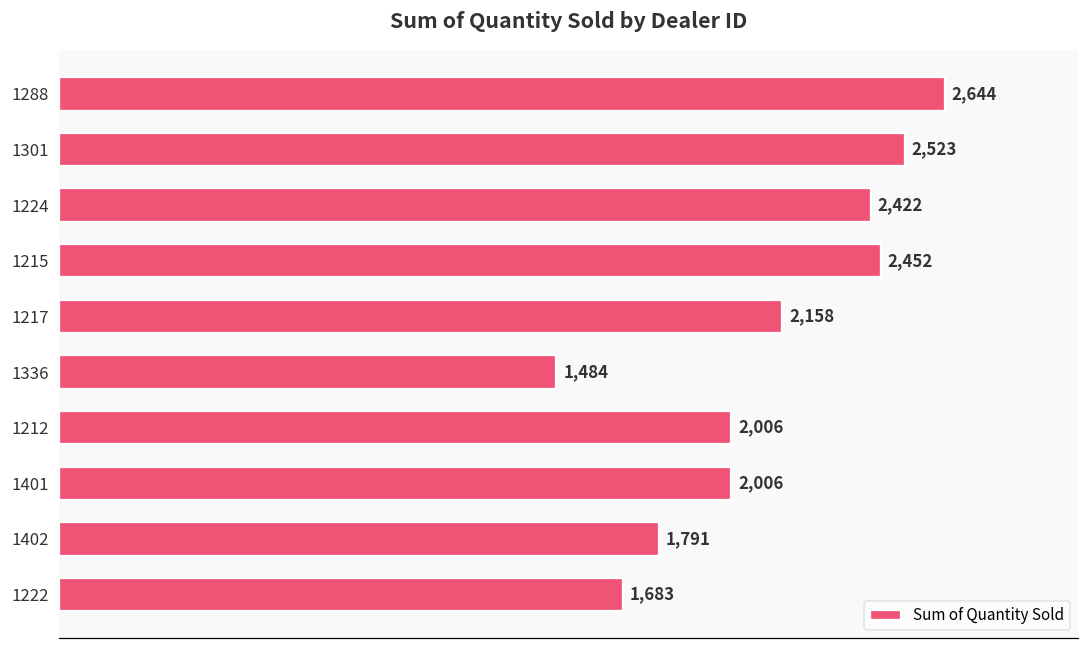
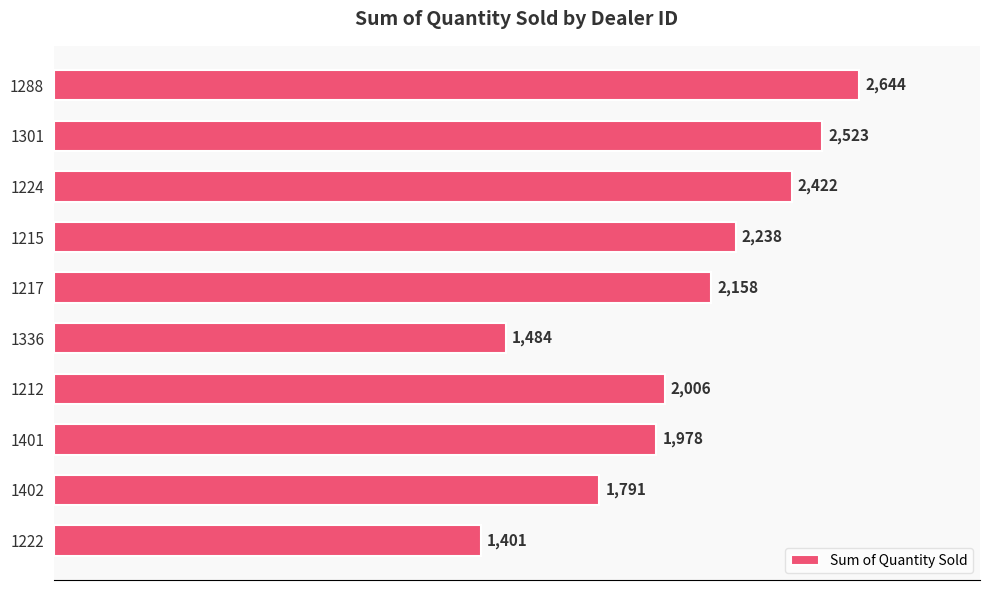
1215: 2,452 -> 2,238
1401: 2,006 -> 1,978
1222: 1,683 -> 1,401
